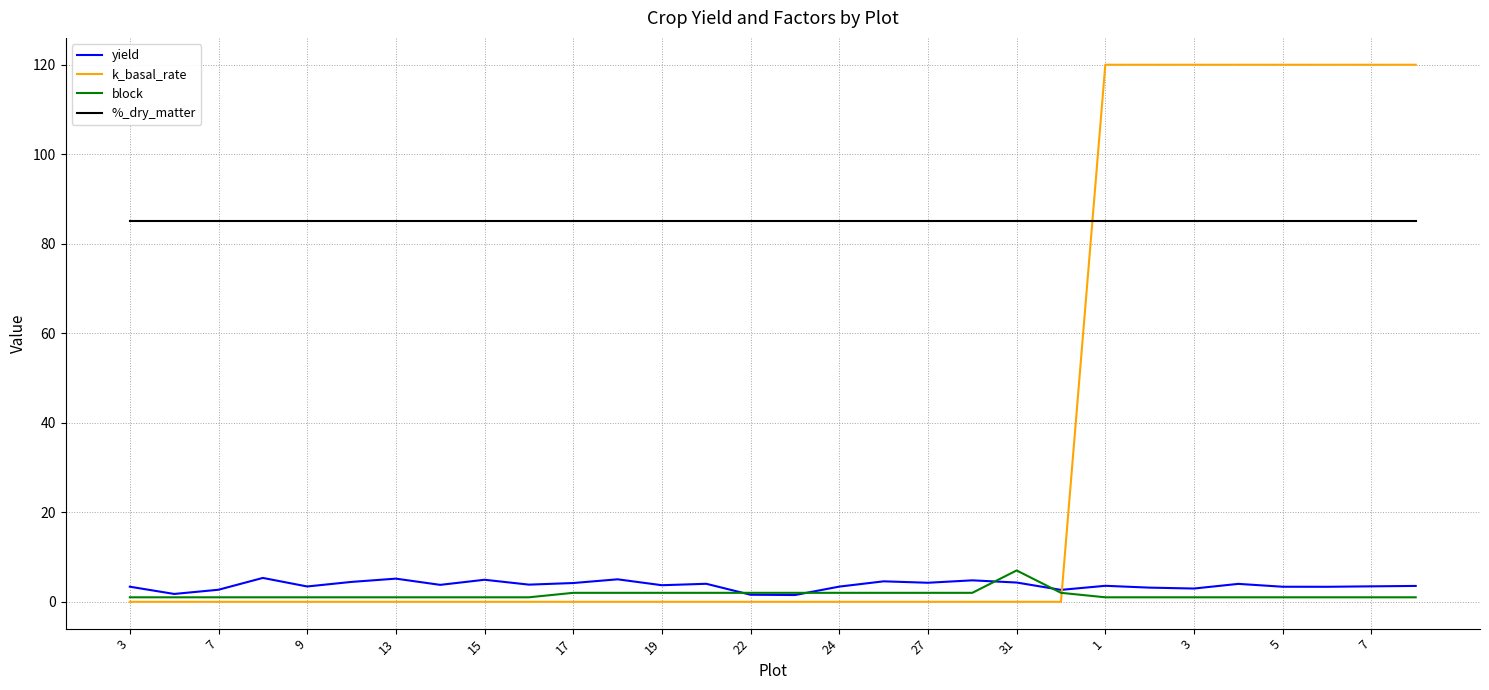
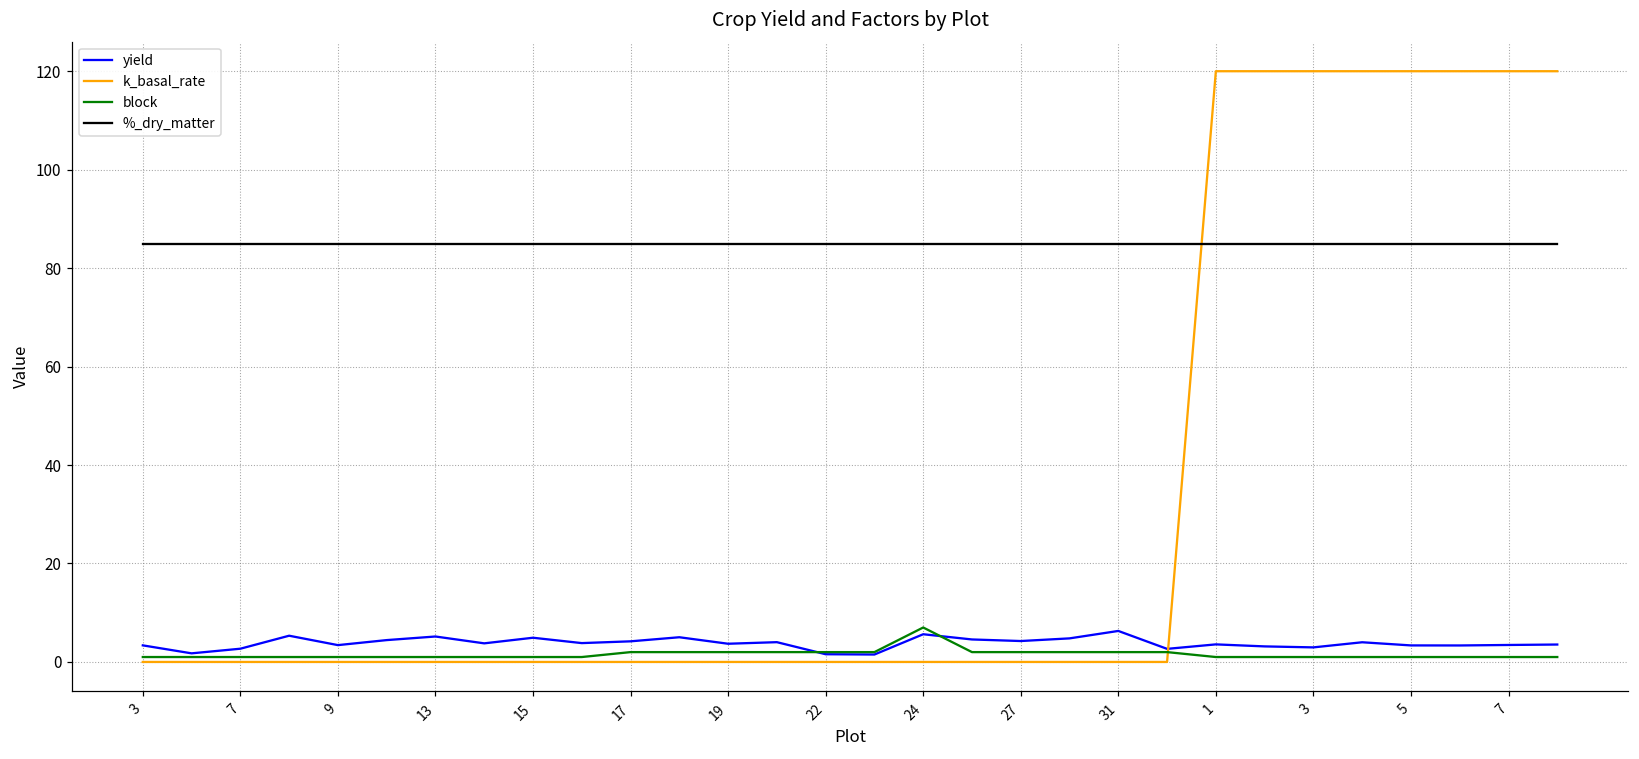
yield, 24: 3 -> 6
block, 24: 2 -> 7
yield, 31: 4 -> 6
block, 31: 7 -> 2
